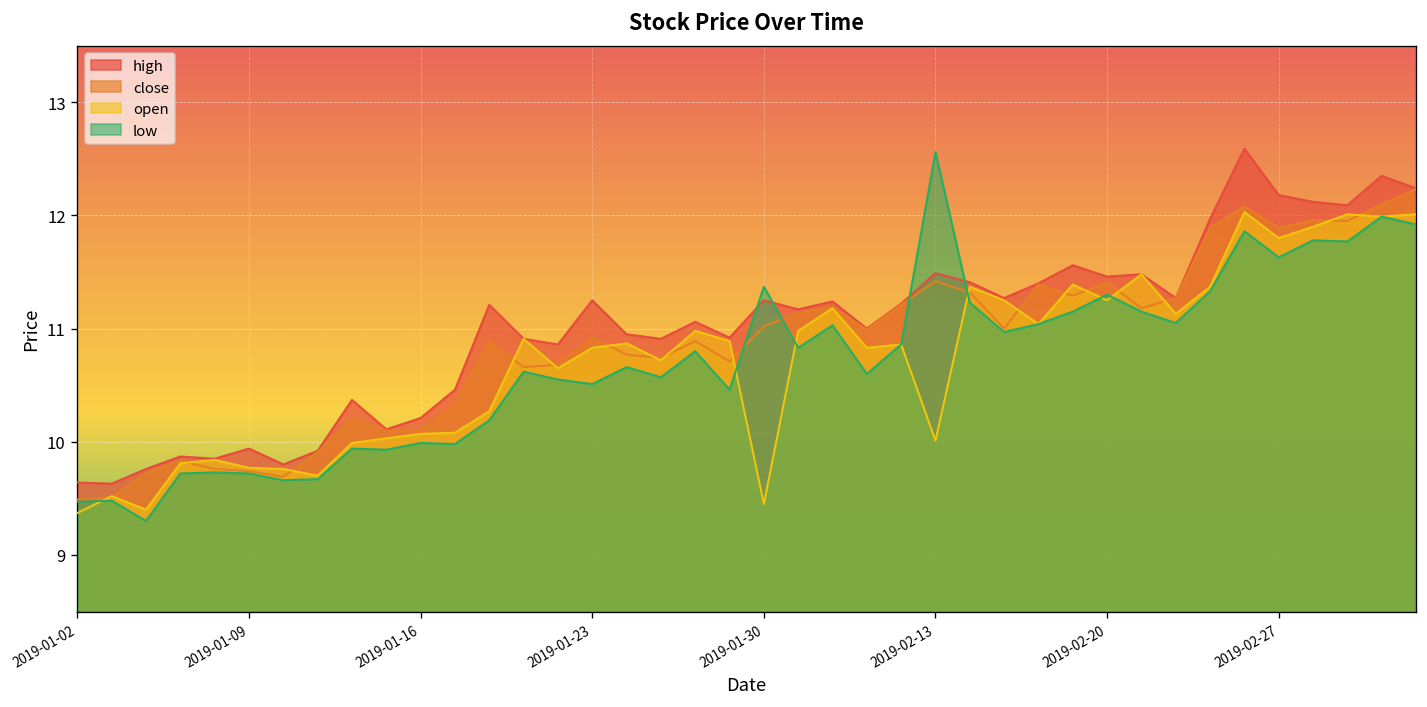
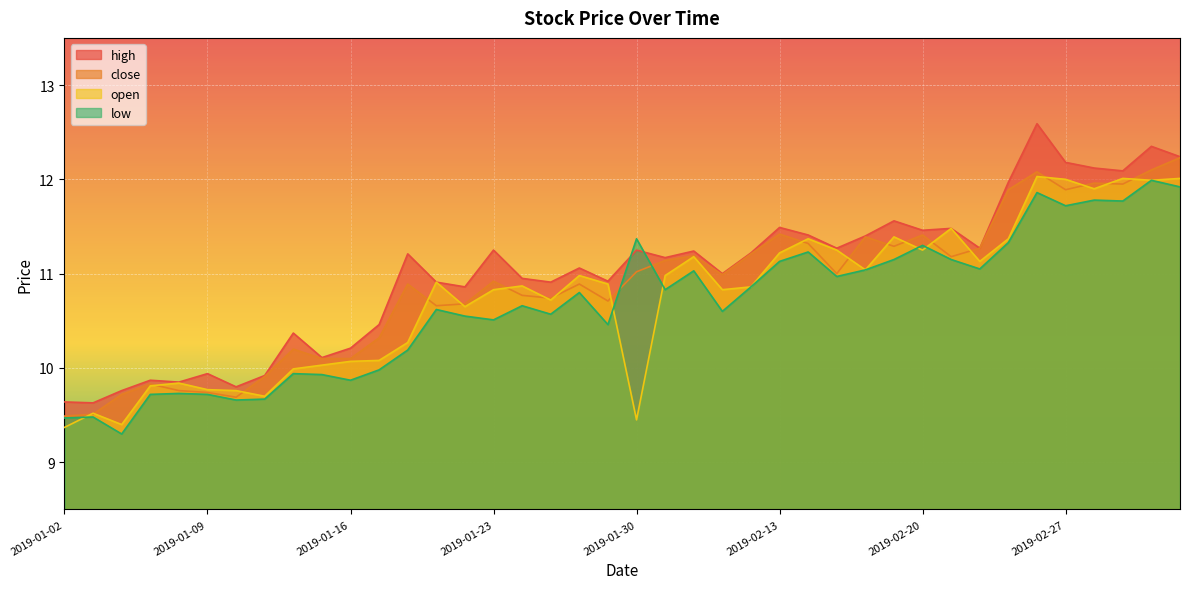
low, 2019-01-16: 10.0 -> 9.9
open, 2019-02-13: 10.0 -> 11.2
low, 2019-02-13: 12.6 -> 11.1
open, 2019-02-27: 11.8 -> 12.0
low, 2019-02-27: 11.6 -> 11.7
